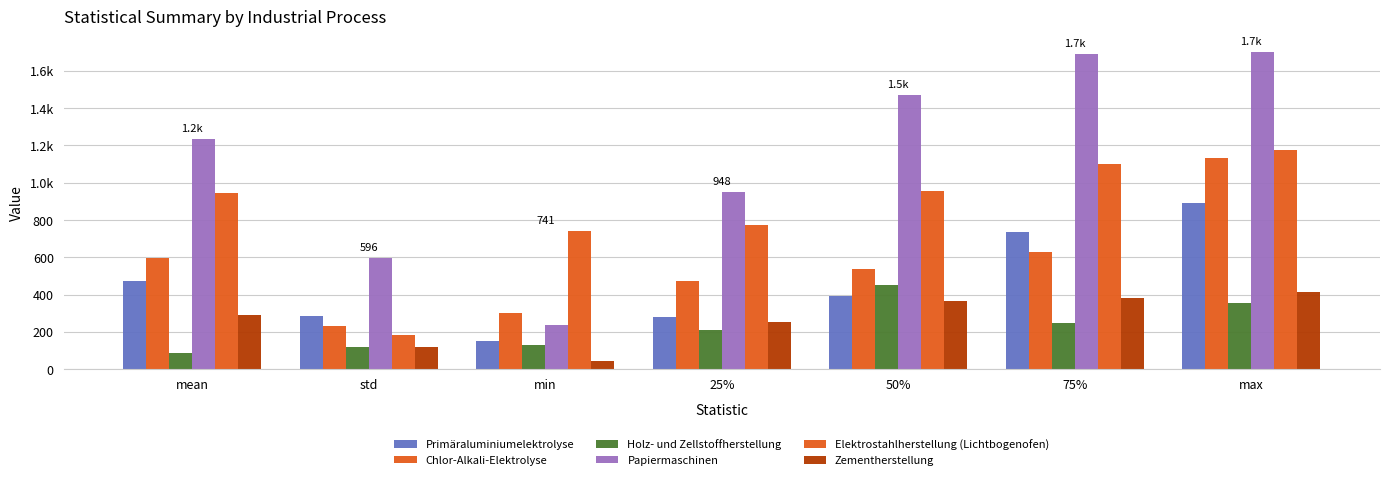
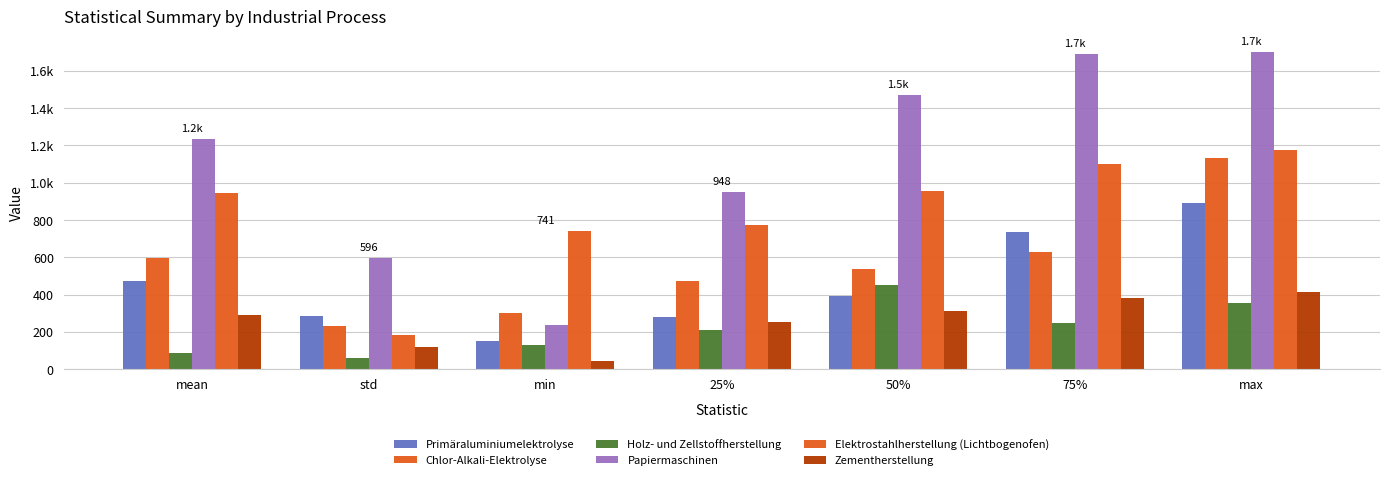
Holz- und Zellstoffherstellung, std: 120 -> 60
Zementherstellung, 50%: 370 -> 310
